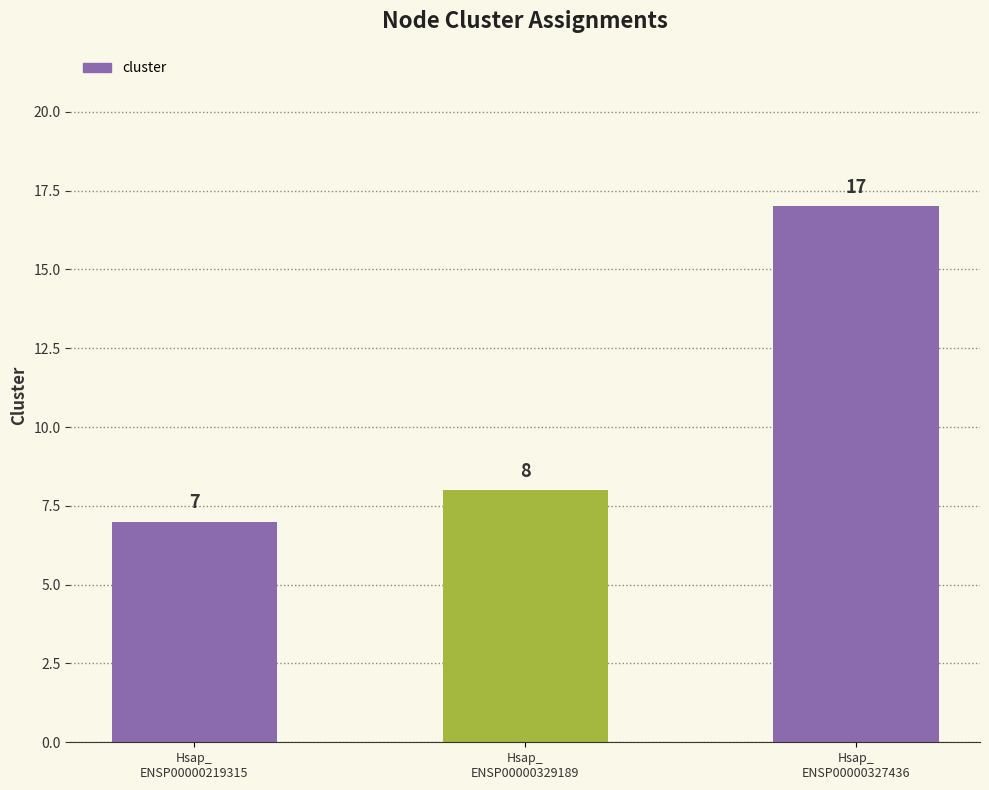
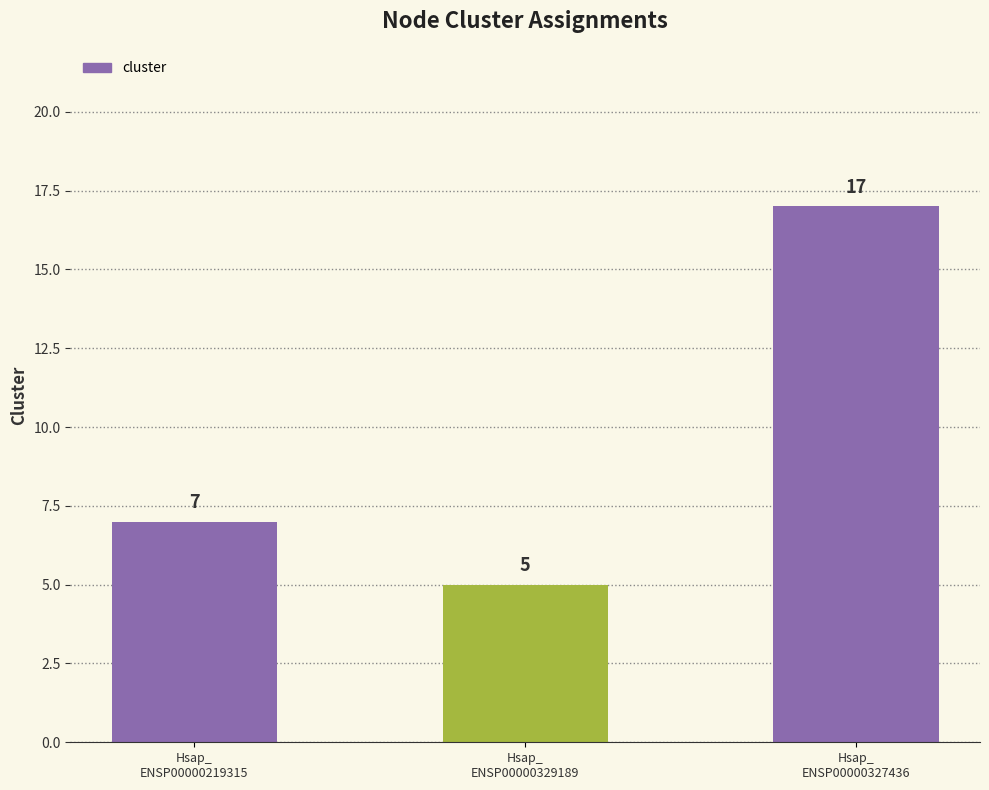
Hsap_ ENSP00000329189: 8 -> 5
